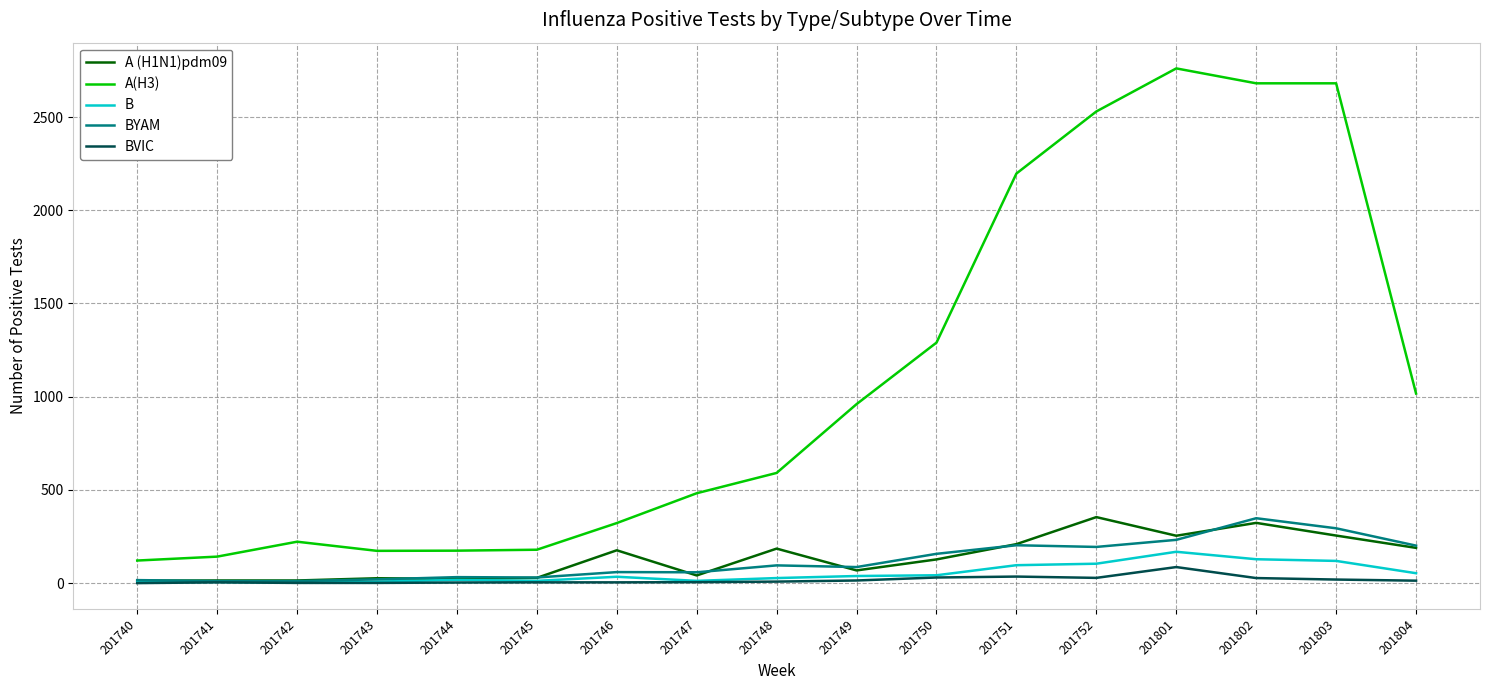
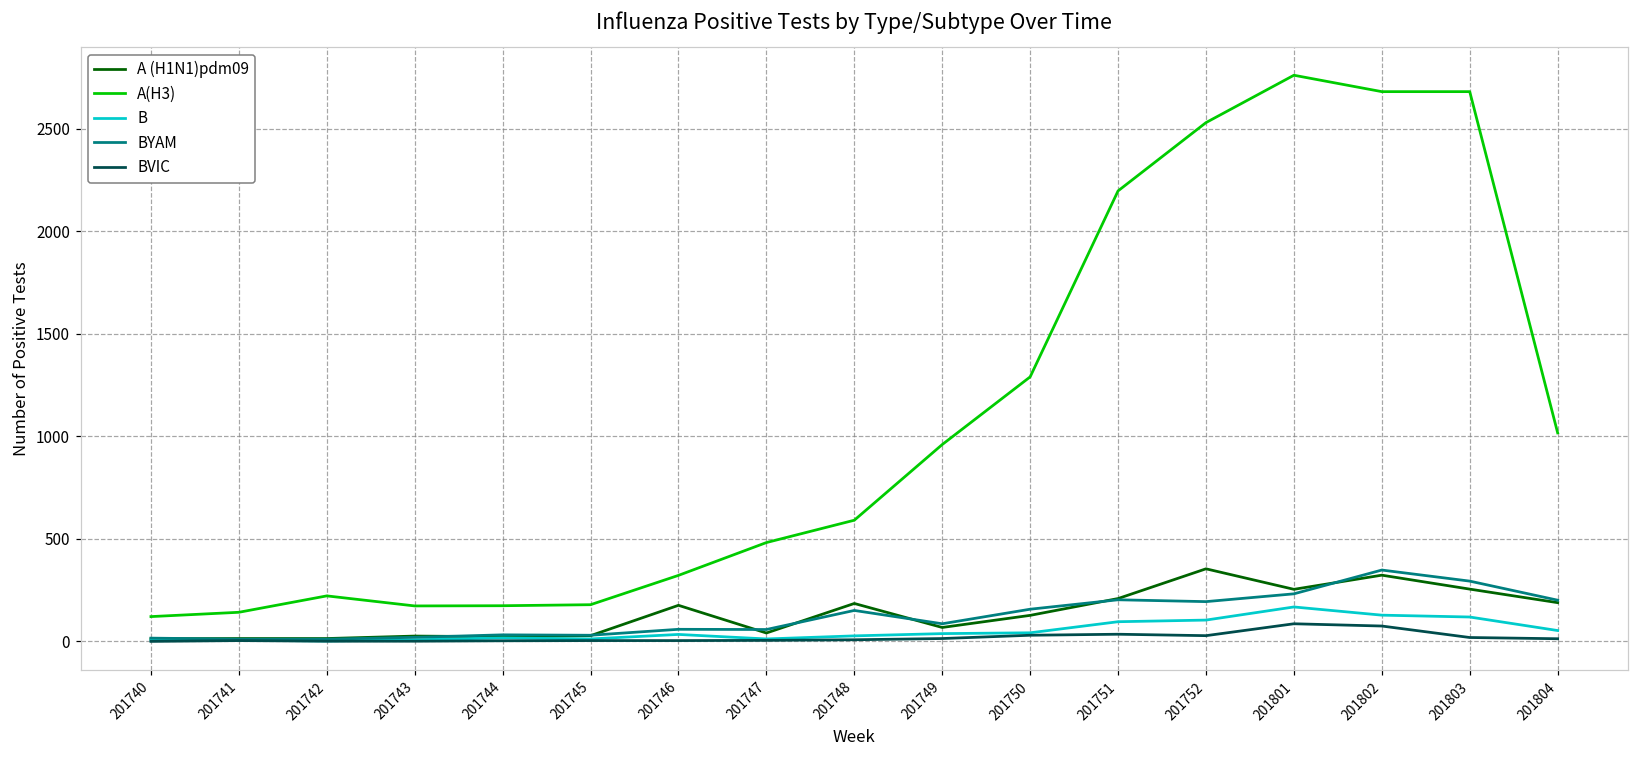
BYAM, 201748: 100 -> 150
BVIC, 201802: 30 -> 80
